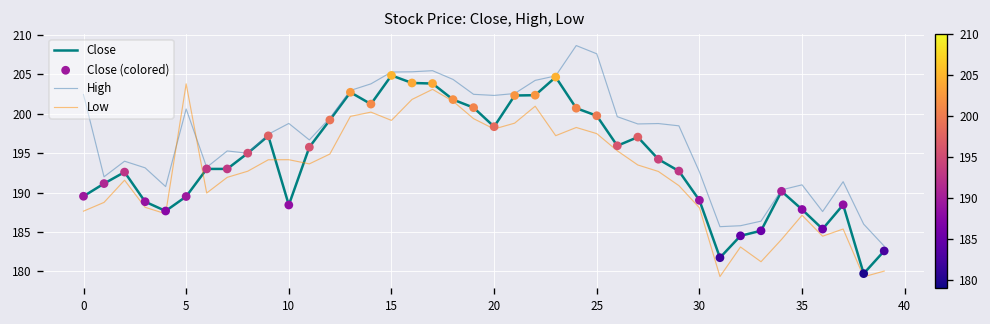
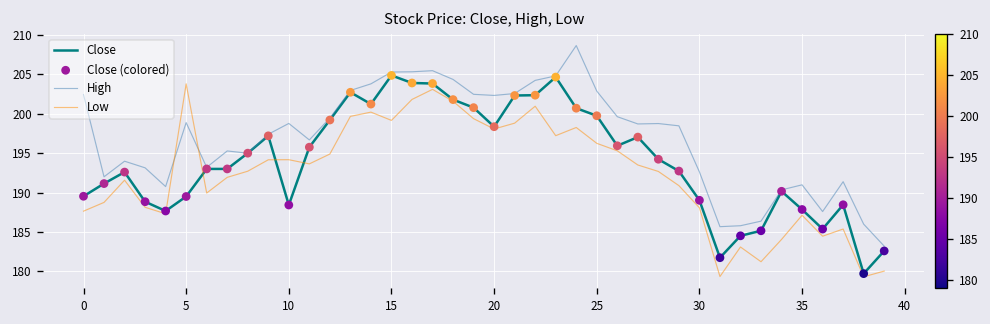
High, 5: 201 -> 199
High, 25: 208 -> 203
Low, 25: 197 -> 196
